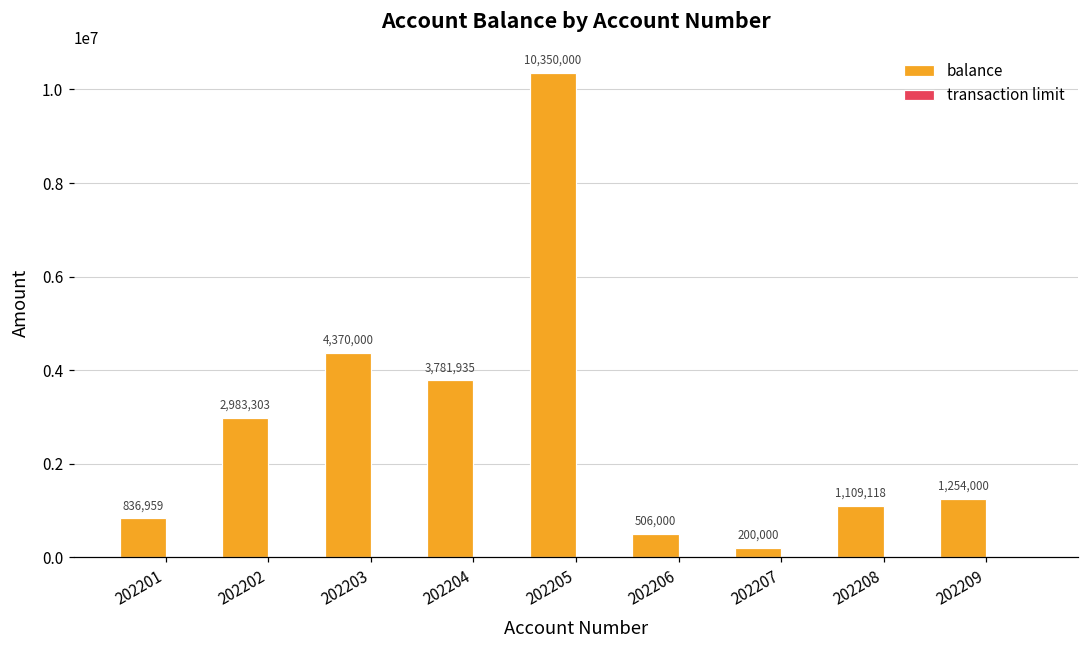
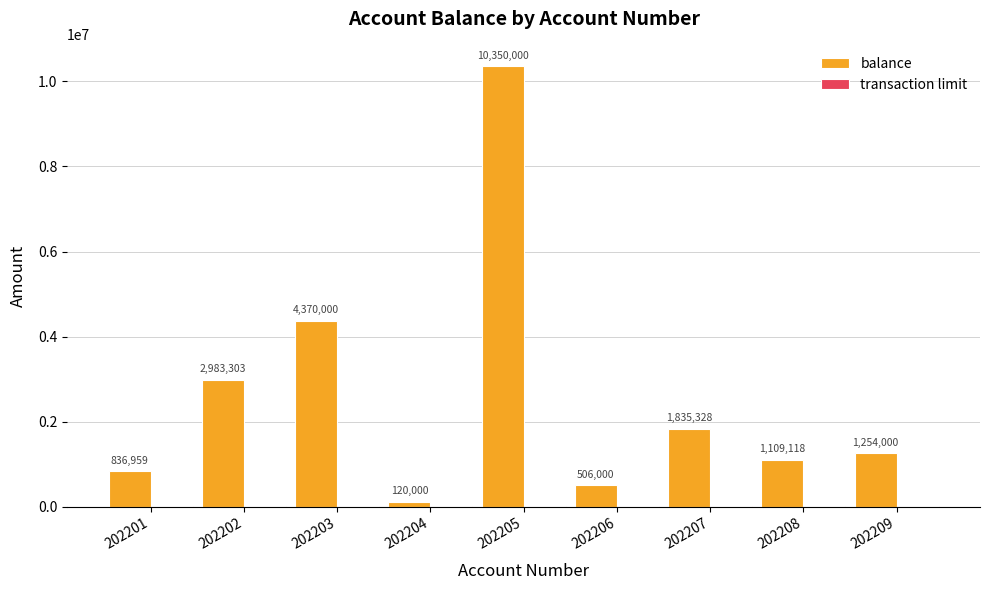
balance, 202204: 3,781,935 -> 120,000
balance, 202207: 200,000 -> 1,835,328
